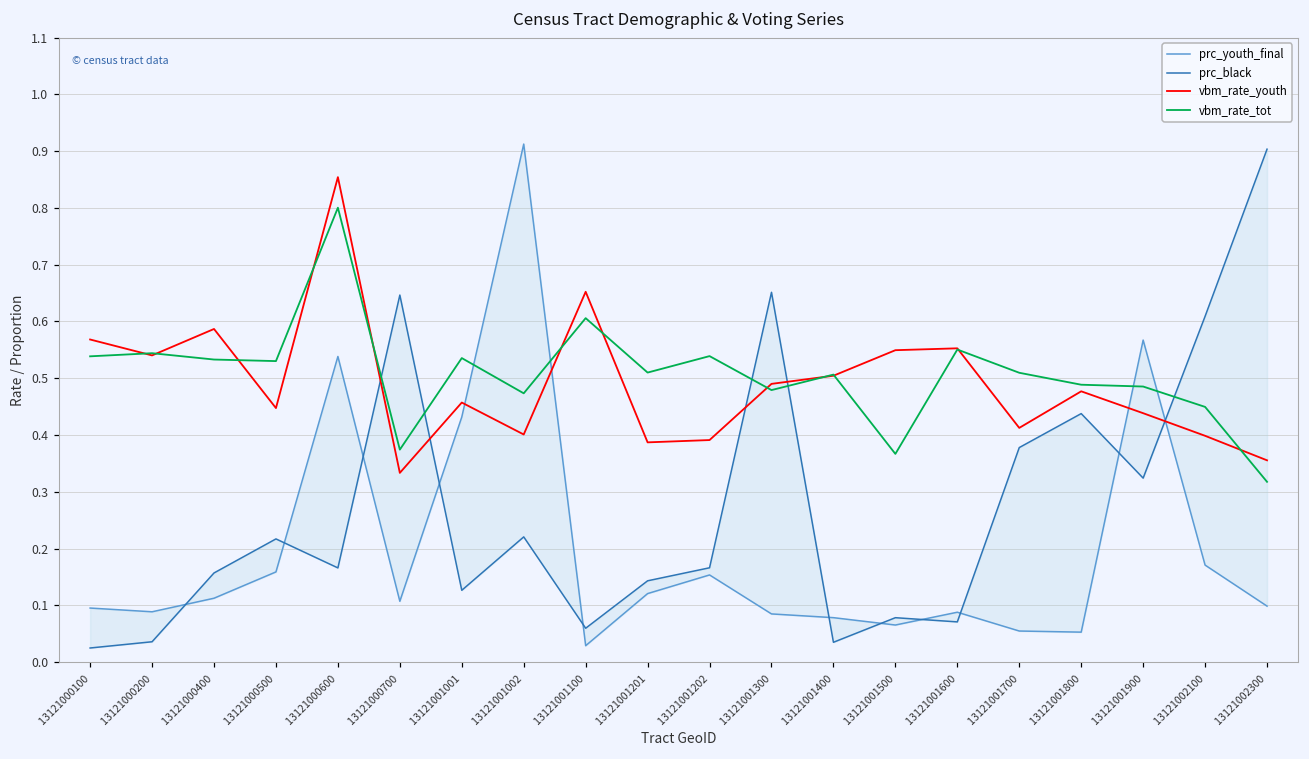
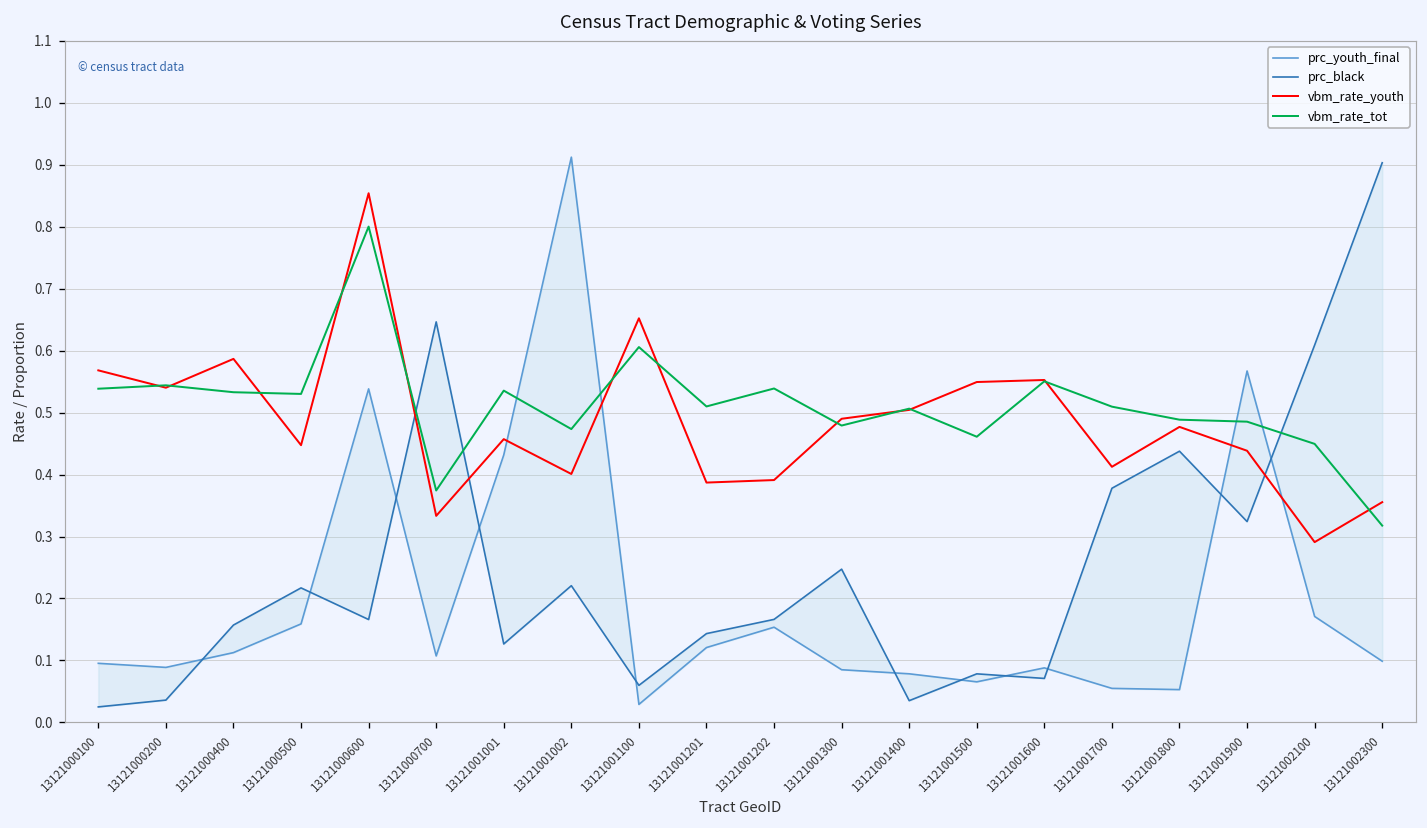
prc_black, 13121001300: 0.65 -> 0.25
vbm_rate_tot, 13121001500: 0.37 -> 0.46
vbm_rate_youth, 13121002100: 0.40 -> 0.29
